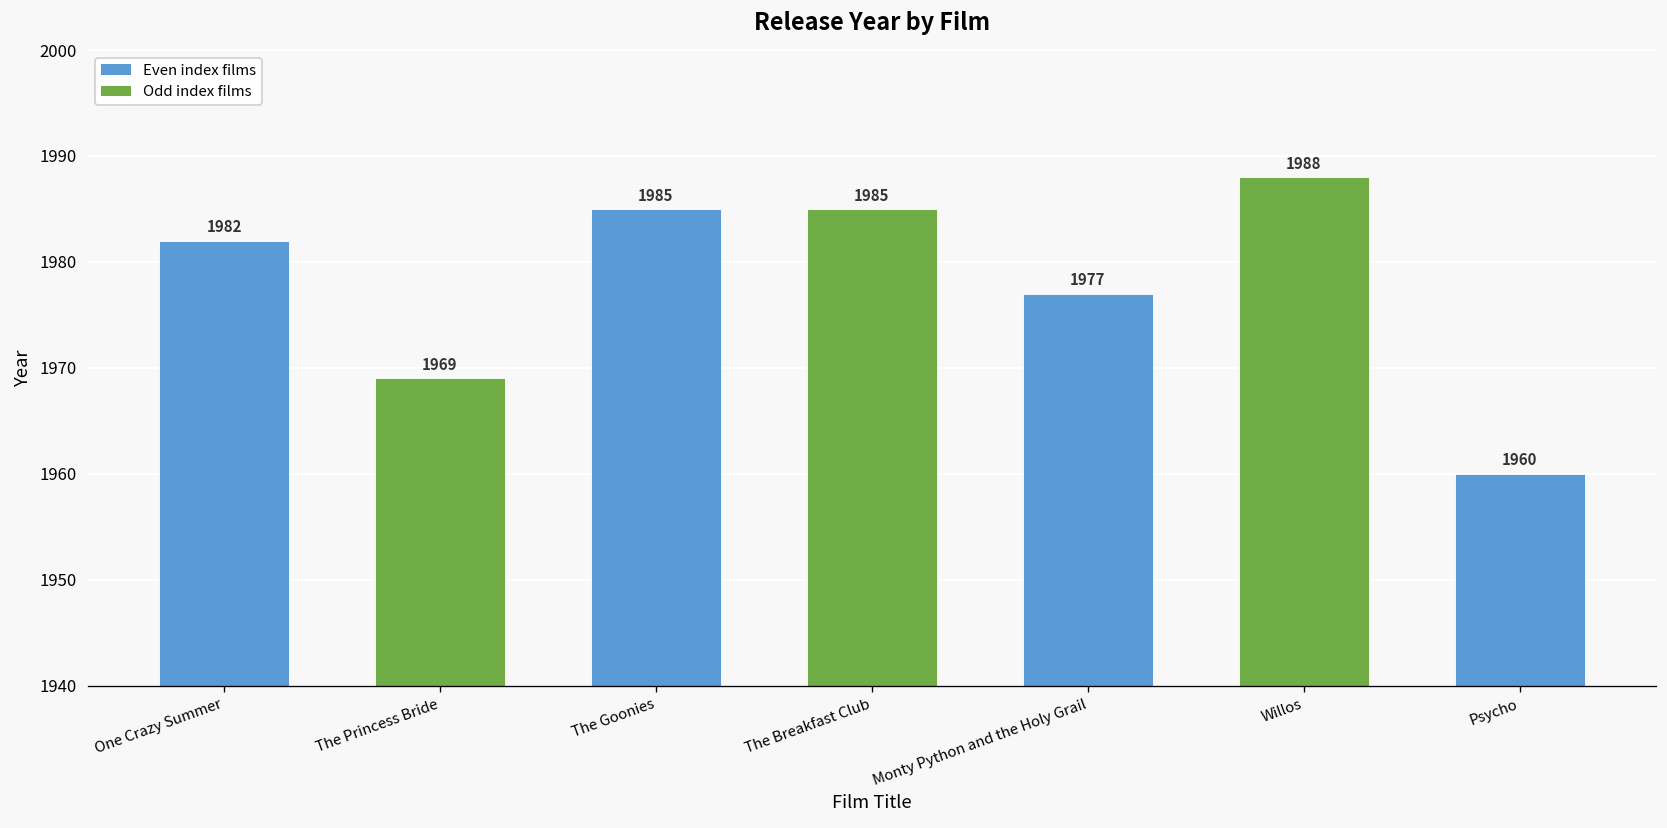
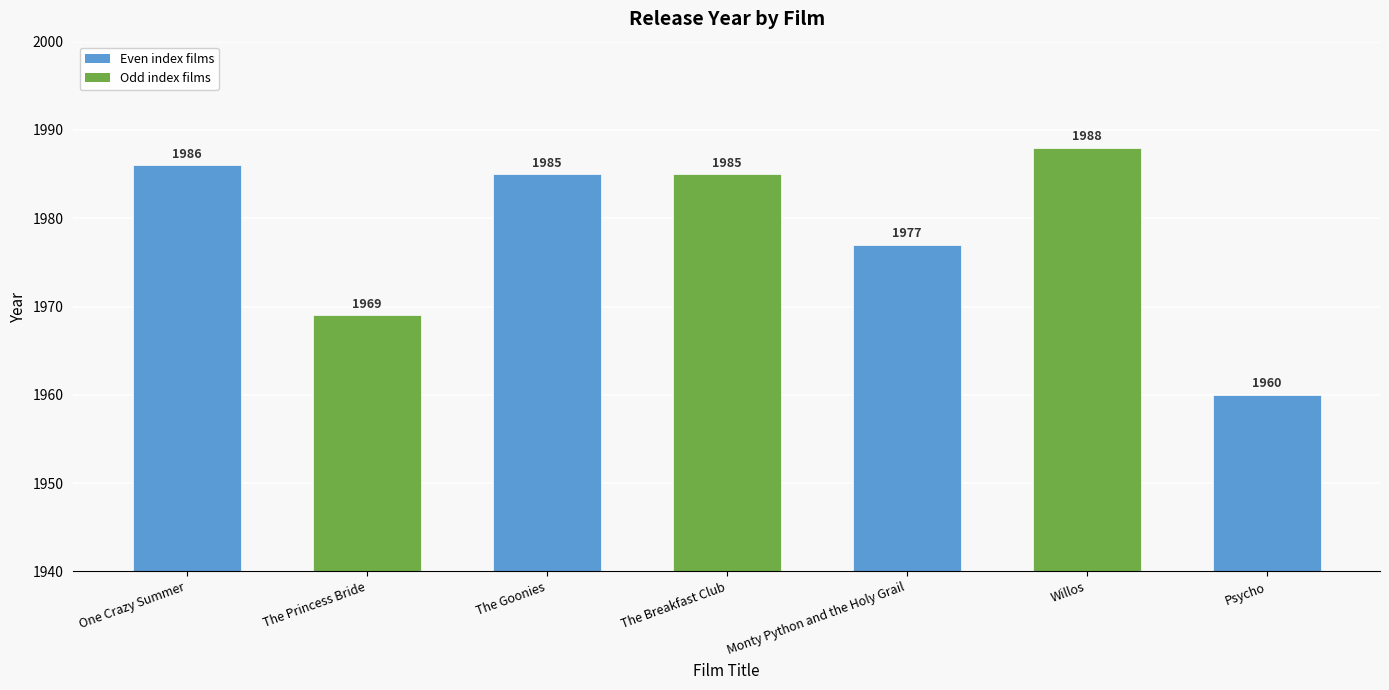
One Crazy Summer: 1982 -> 1986
